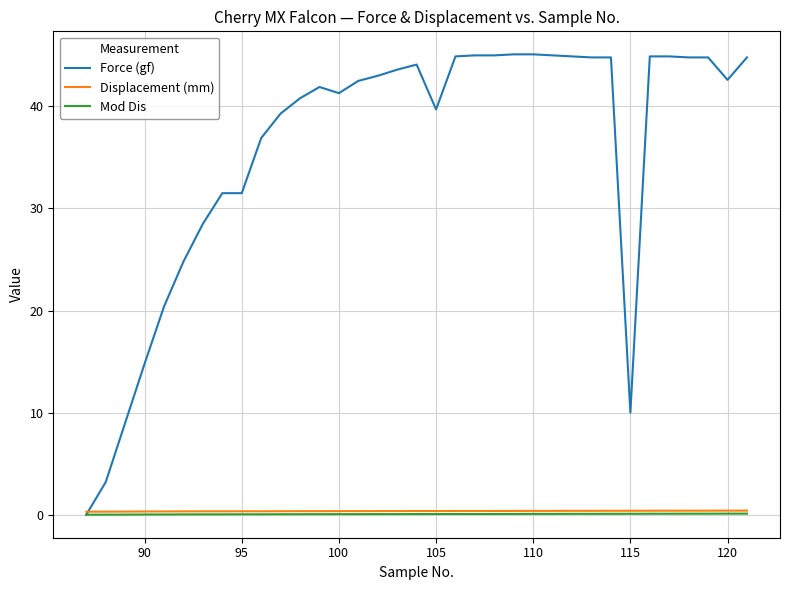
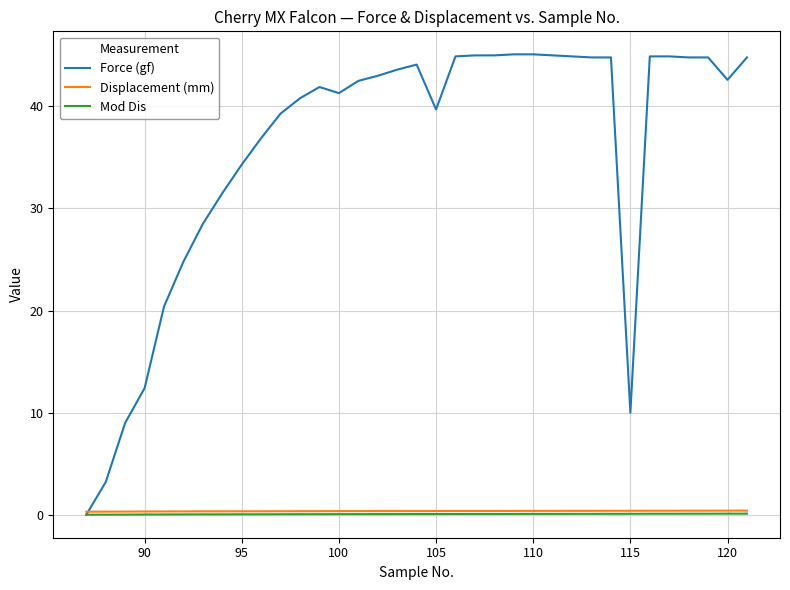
Force (gf), 90: 14.8 -> 12.4
Force (gf), 95: 31.5 -> 34.3
